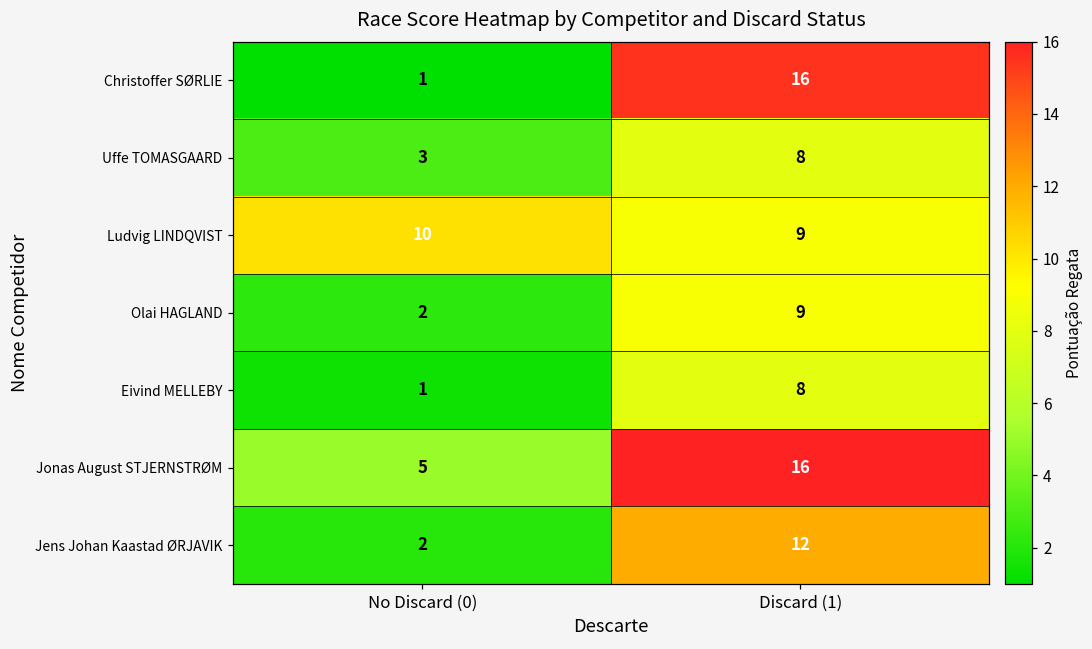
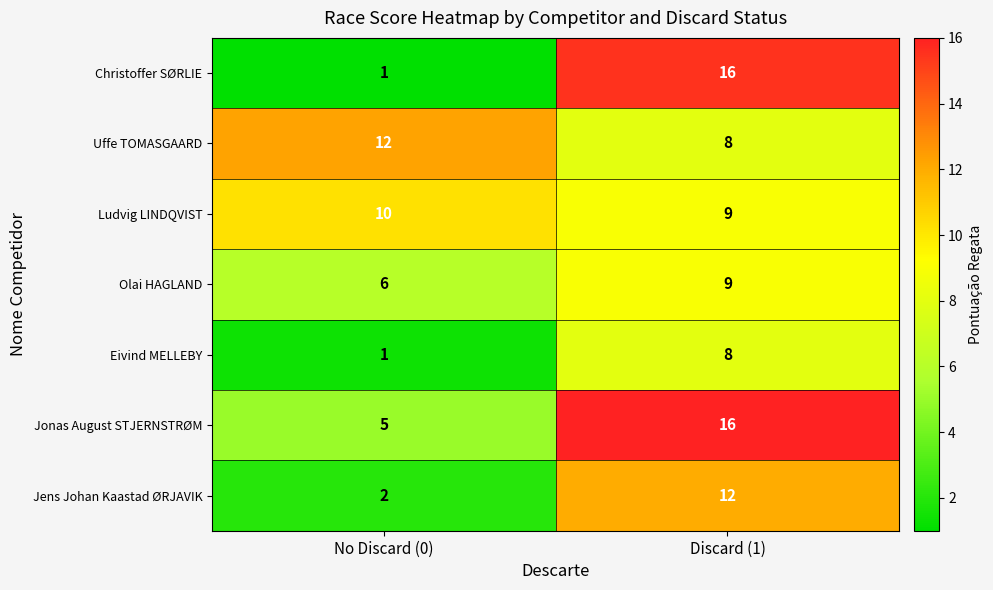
Uffe TOMASGAARD, No Discard (0): 3 -> 12
Olai HAGLAND, No Discard (0): 2 -> 6
